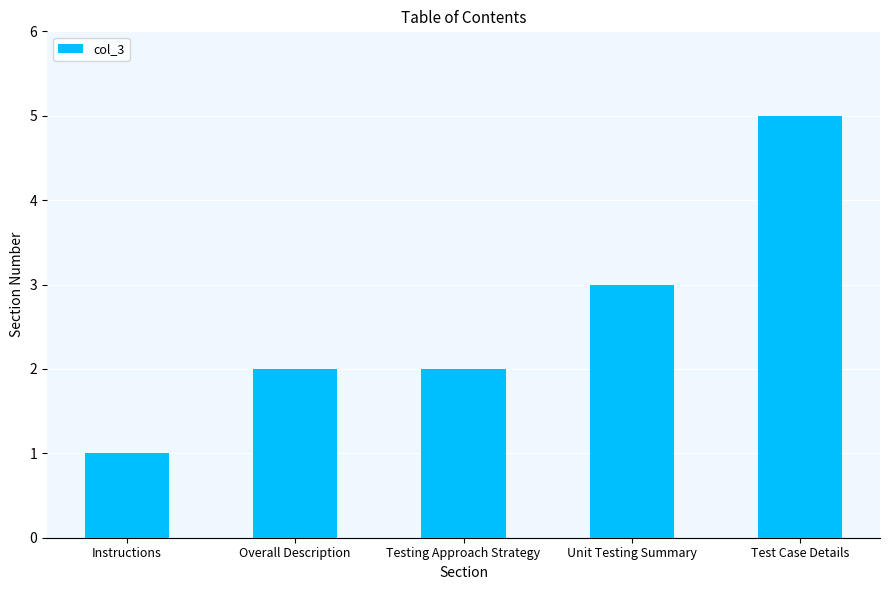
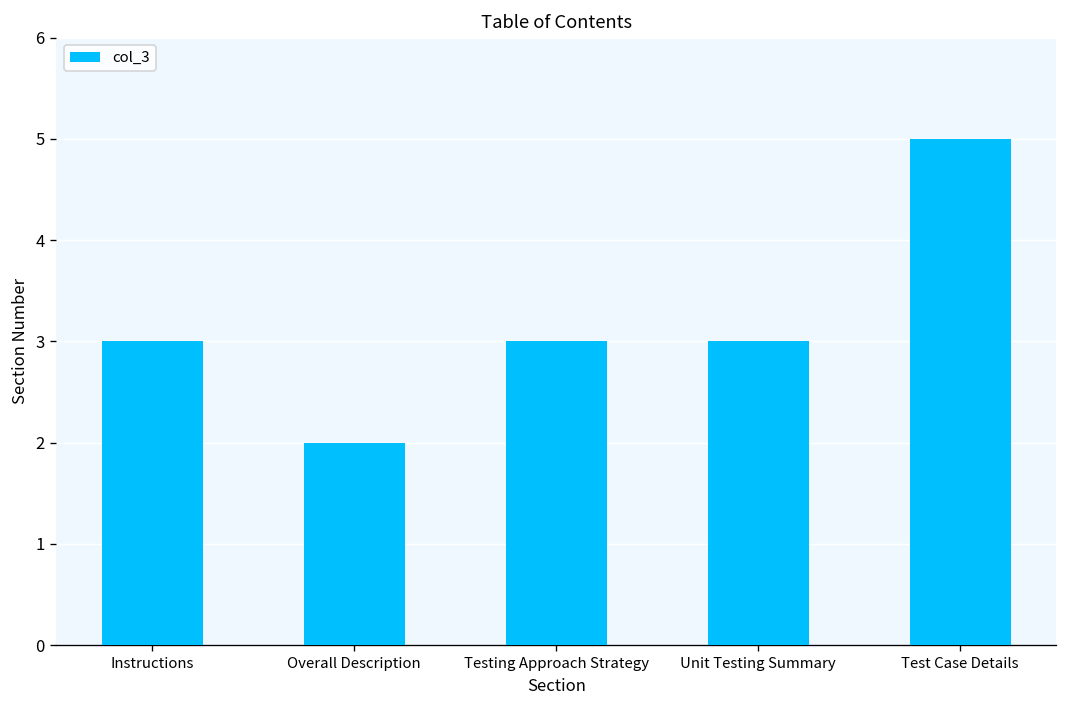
Instructions: 1 -> 3
Testing Approach Strategy: 2 -> 3
